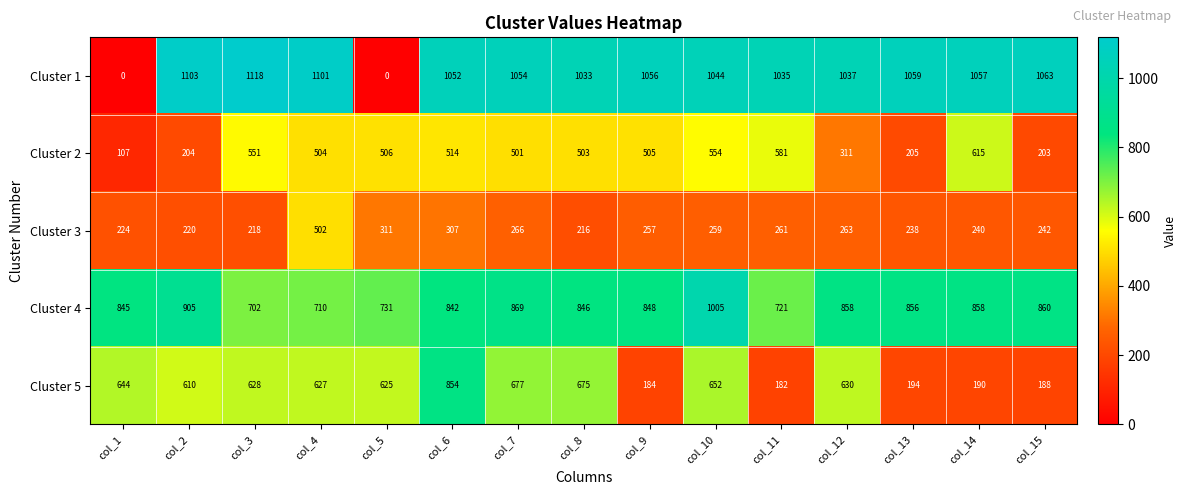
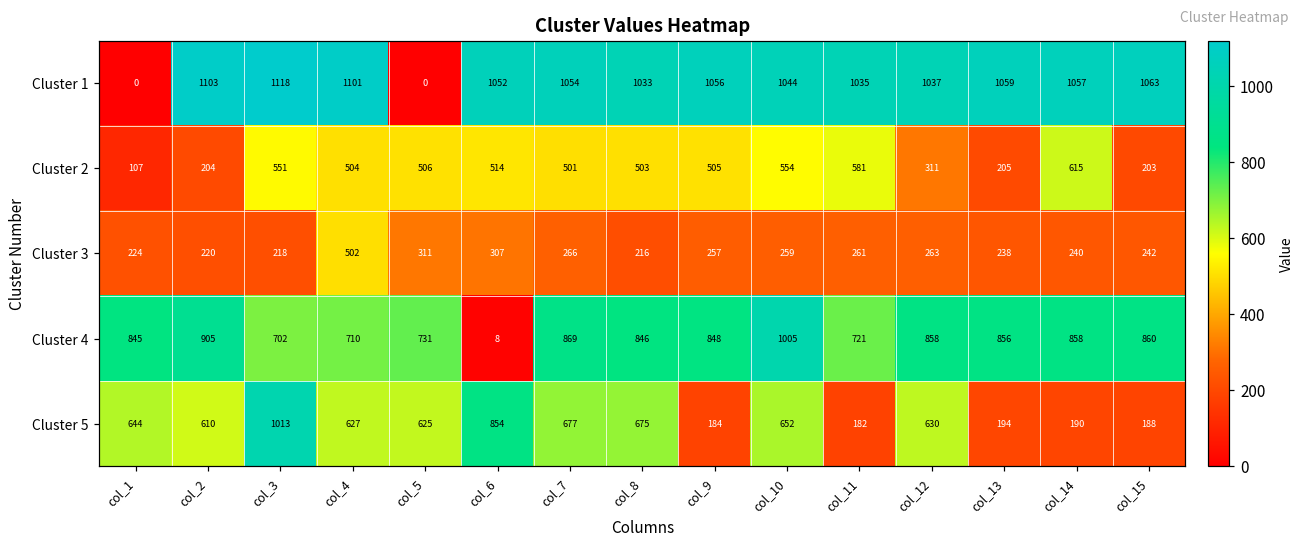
Cluster 4, col_6: 842 -> 8
Cluster 5, col_3: 628 -> 1013
